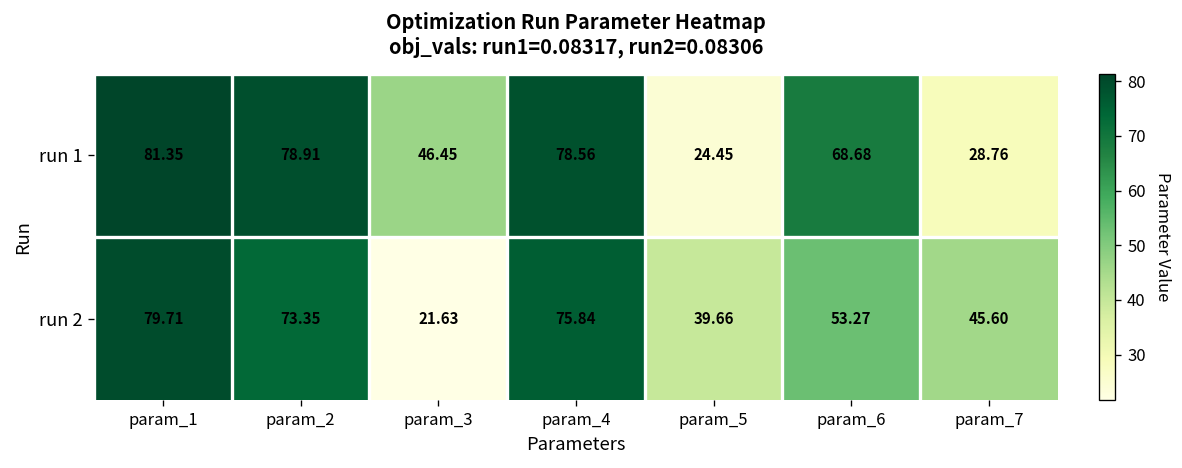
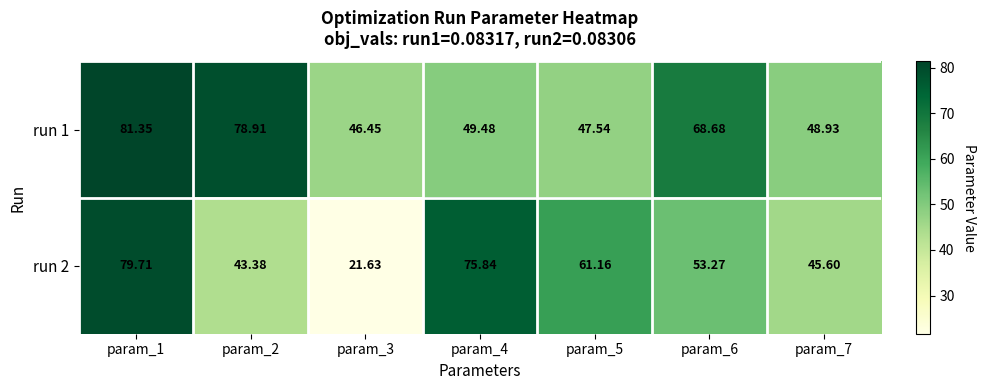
run 1, param_4: 78.56 -> 49.48
run 1, param_5: 24.45 -> 47.54
run 1, param_7: 28.76 -> 48.93
run 2, param_2: 73.35 -> 43.38
run 2, param_5: 39.66 -> 61.16
